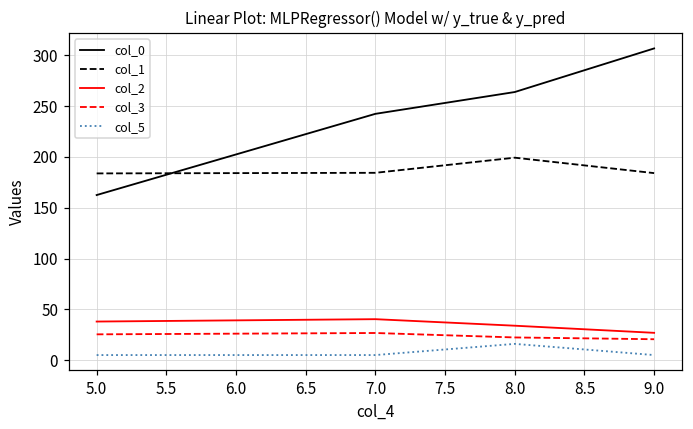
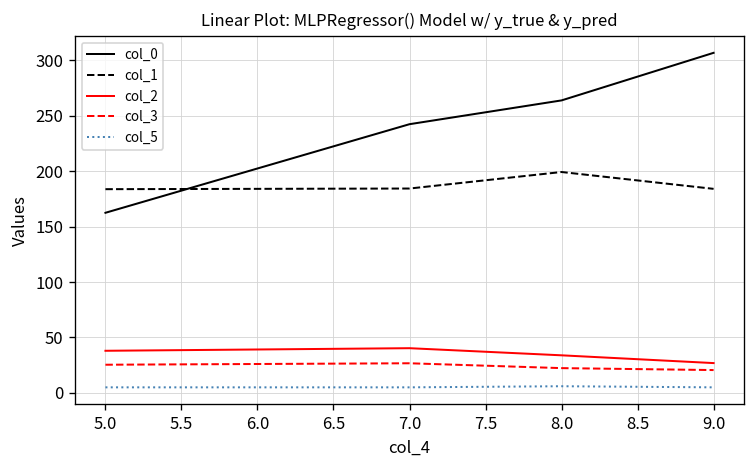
col_5, 8.0: 20 -> 10
